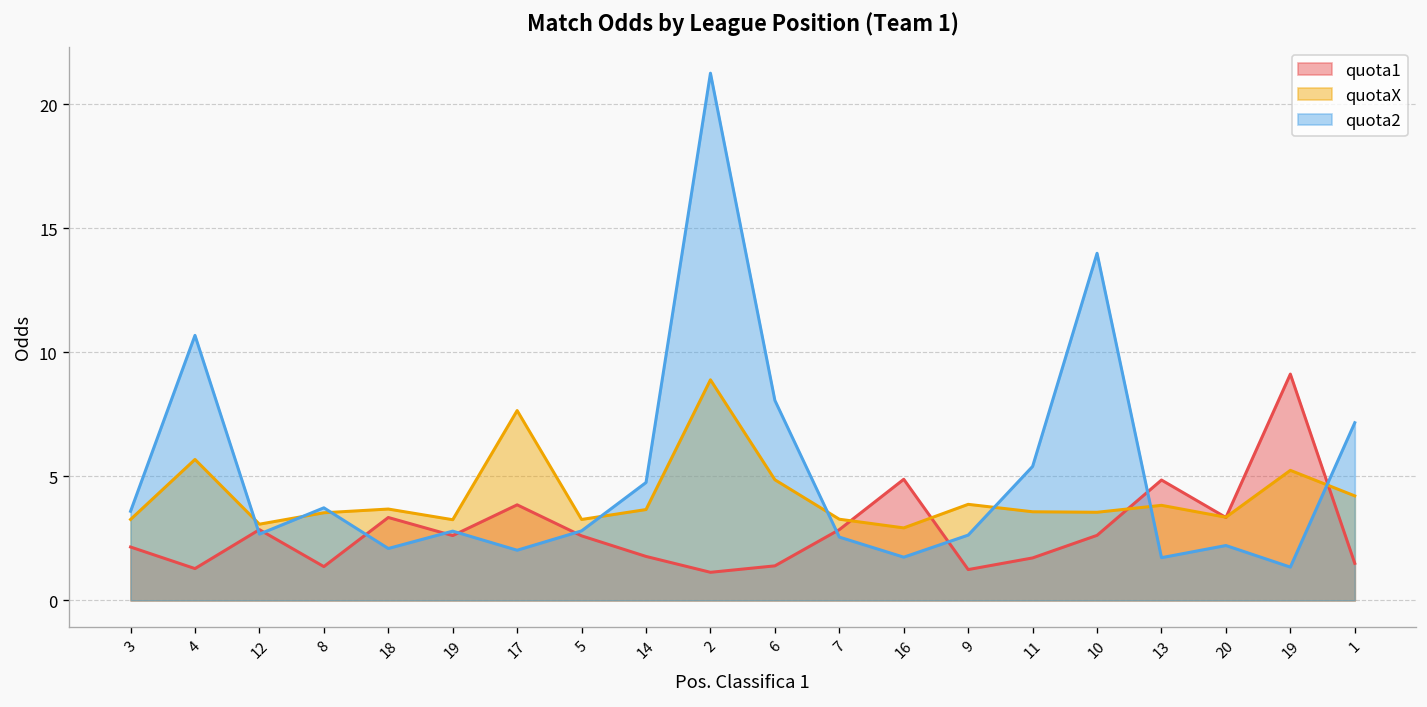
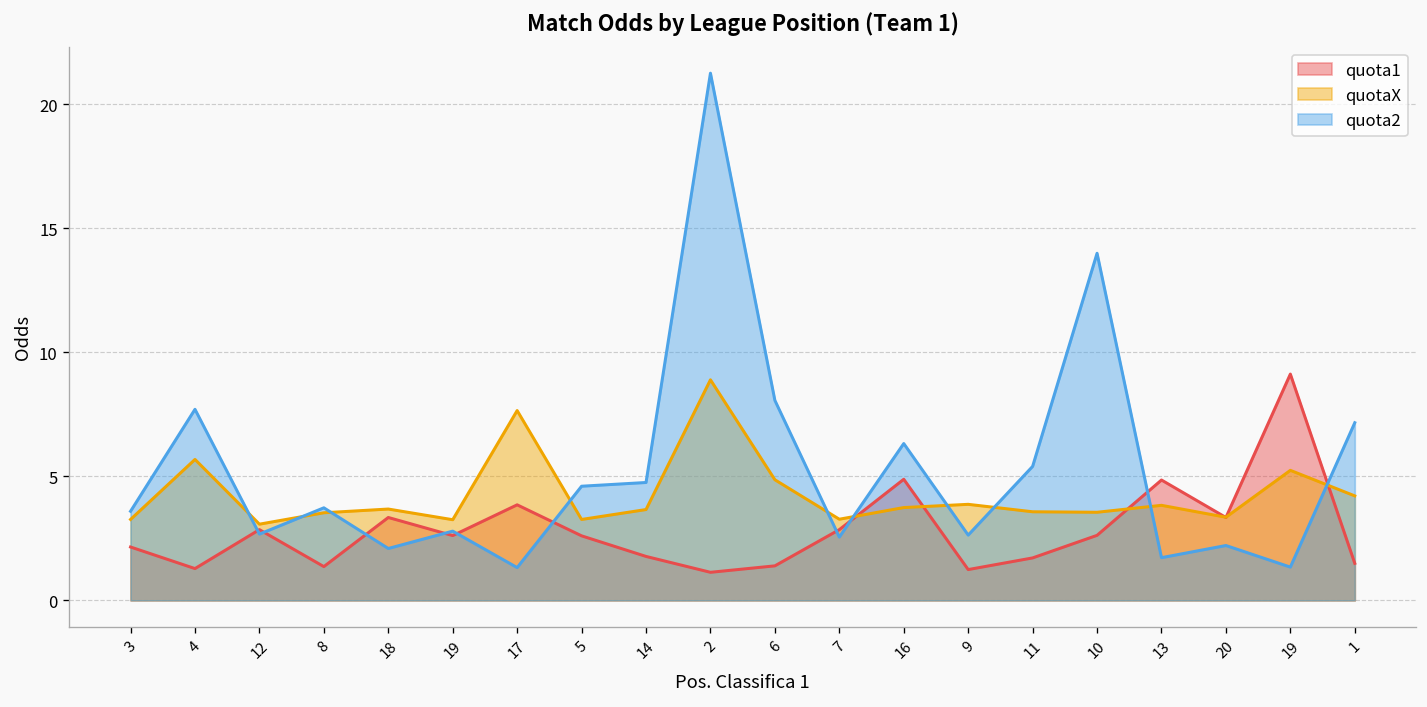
quota2, 4: 10.7 -> 7.7
quota2, 17: 2.0 -> 1.3
quota2, 5: 2.8 -> 4.6
quotaX, 16: 2.9 -> 3.7
quota2, 16: 1.7 -> 6.3
